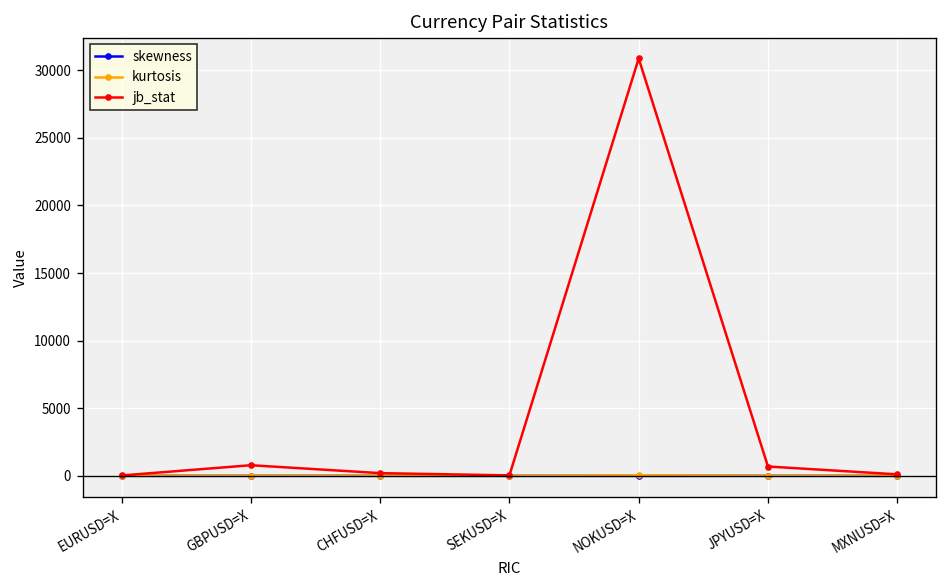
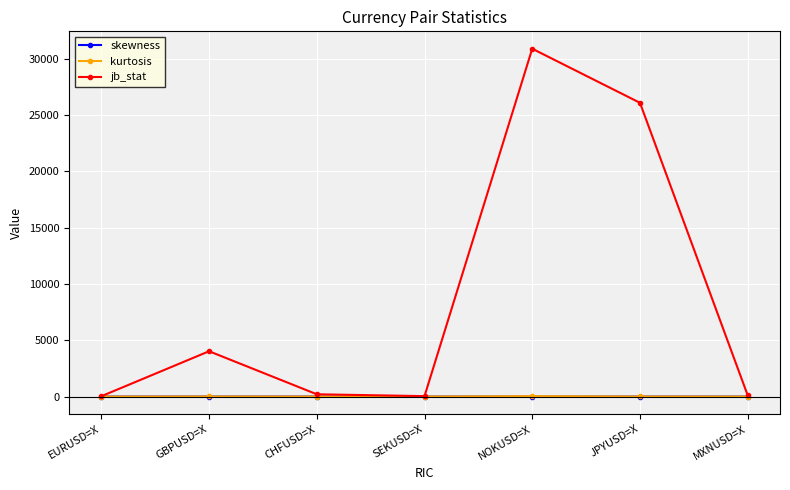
jb_stat, GBPUSD=X: 800 -> 4000
jb_stat, JPYUSD=X: 700 -> 26100
